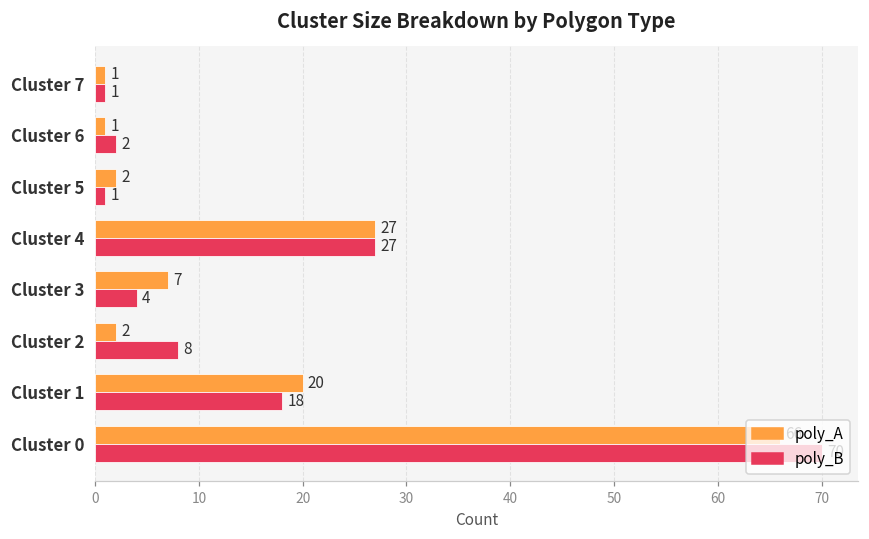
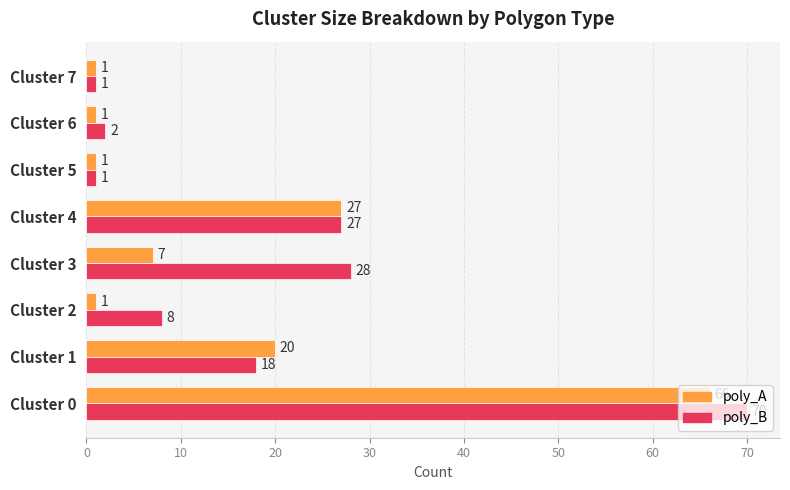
poly_A, Cluster 5: 2 -> 1
poly_B, Cluster 3: 4 -> 28
poly_A, Cluster 2: 2 -> 1
